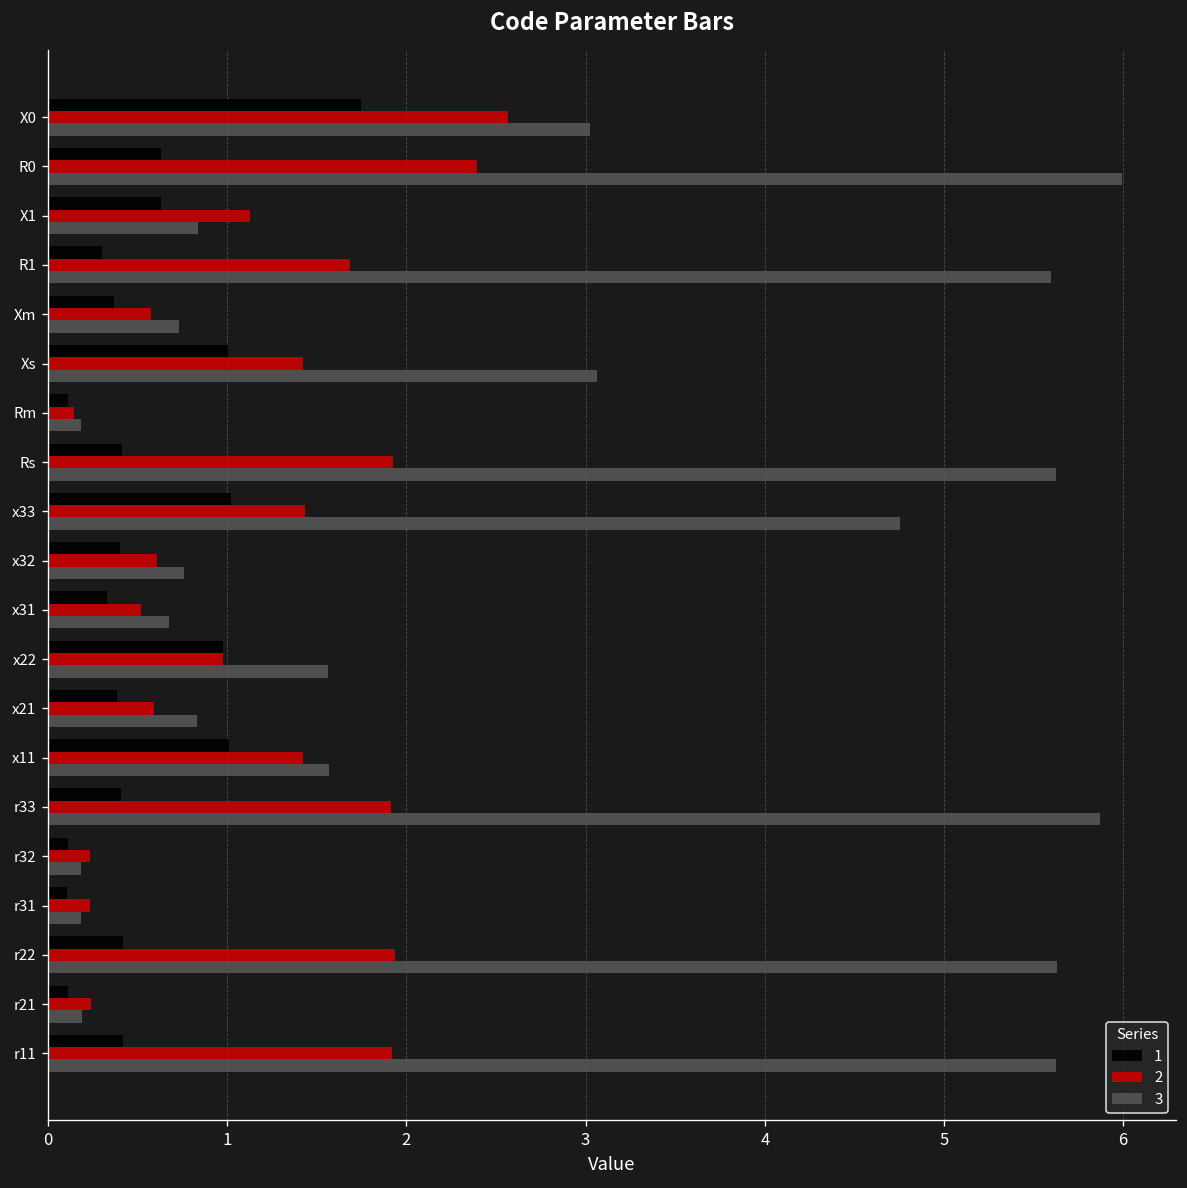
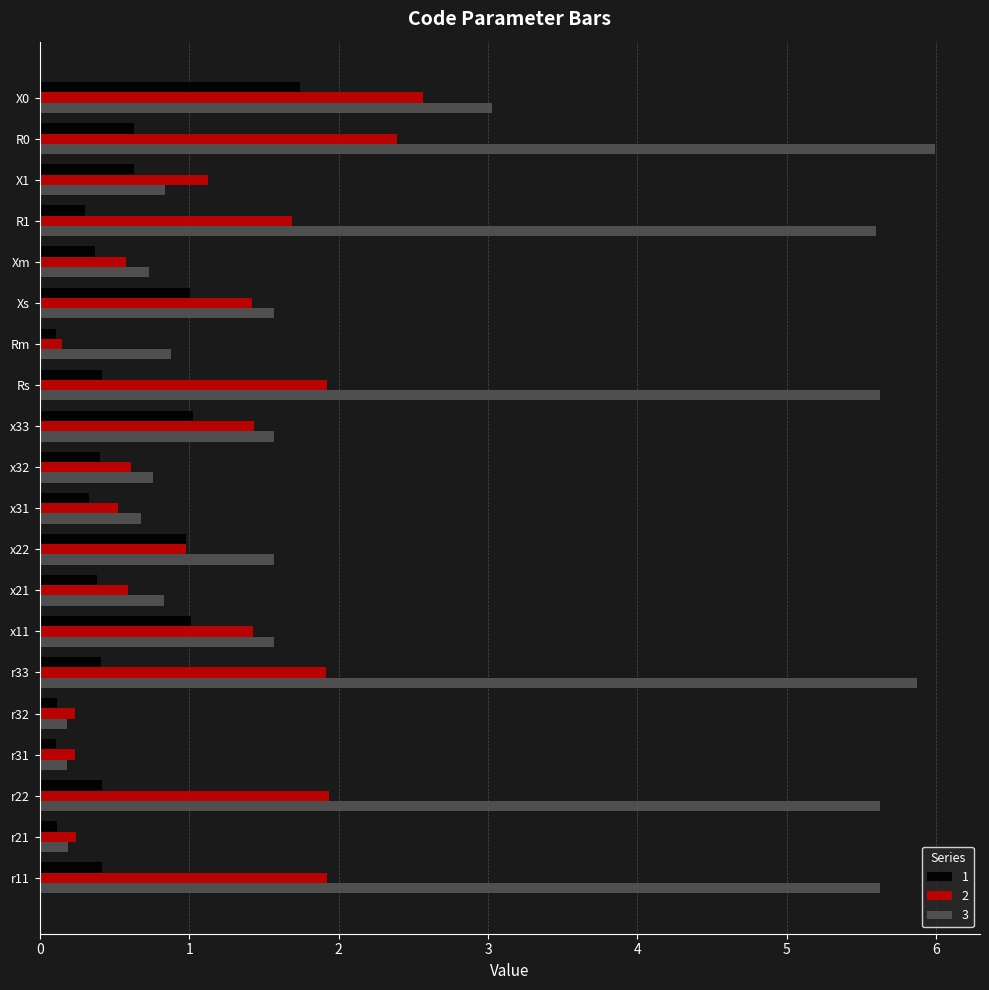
3, Xs: 3.06 -> 1.57
3, Rm: 0.19 -> 0.88
3, x33: 4.76 -> 1.57
